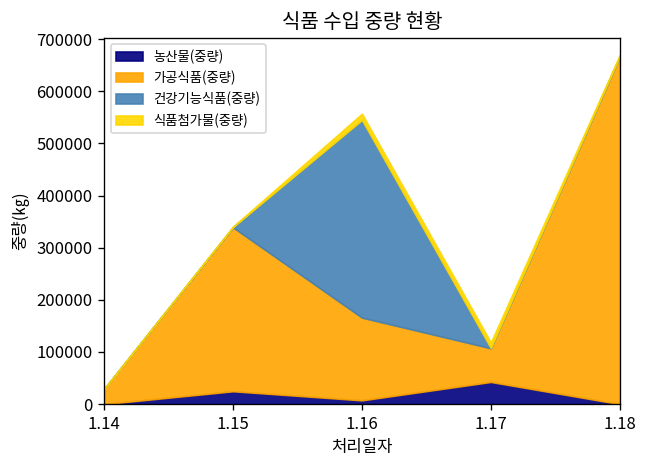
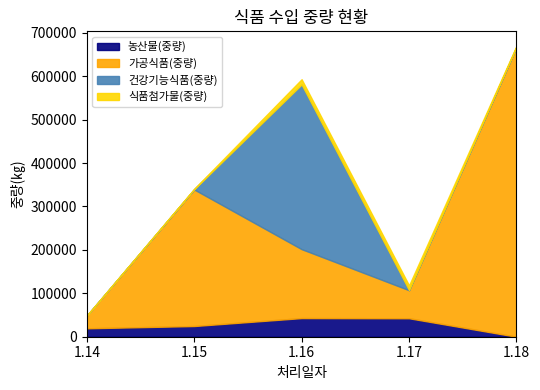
농산물(중량), 1.14: 0 -> 20000
농산물(중량), 1.16: 10000 -> 40000
